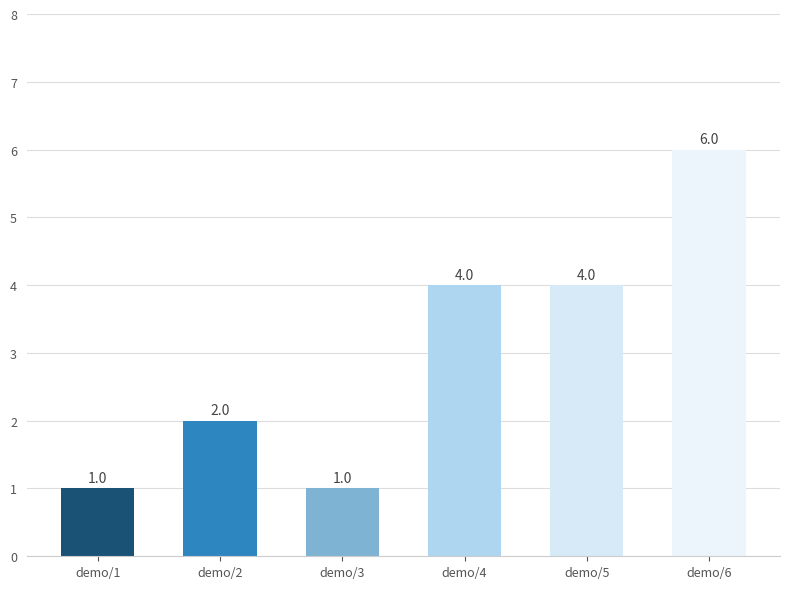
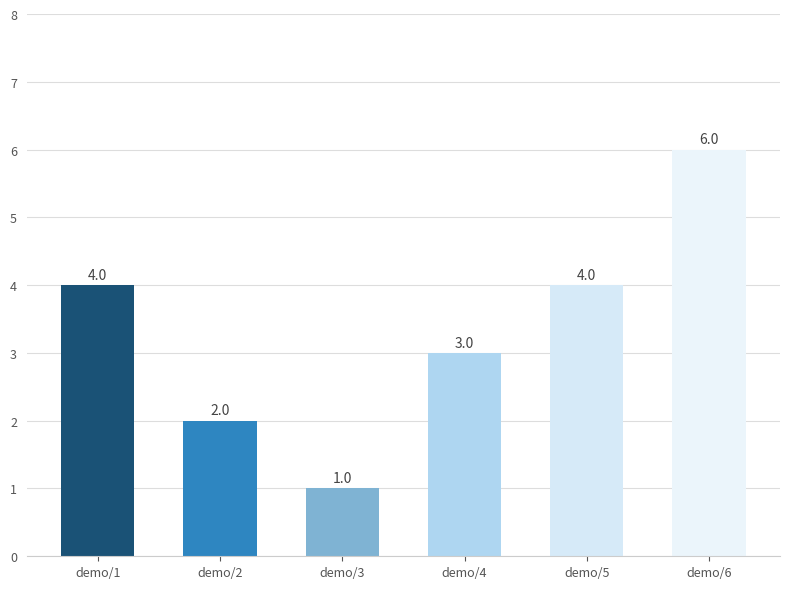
demo/1: 1.0 -> 4.0
demo/4: 4.0 -> 3.0
